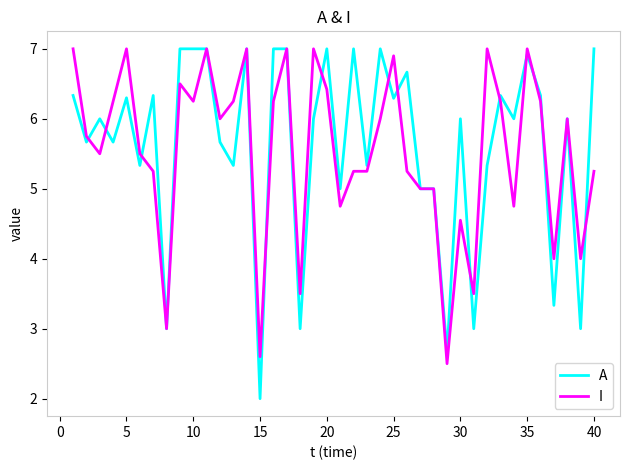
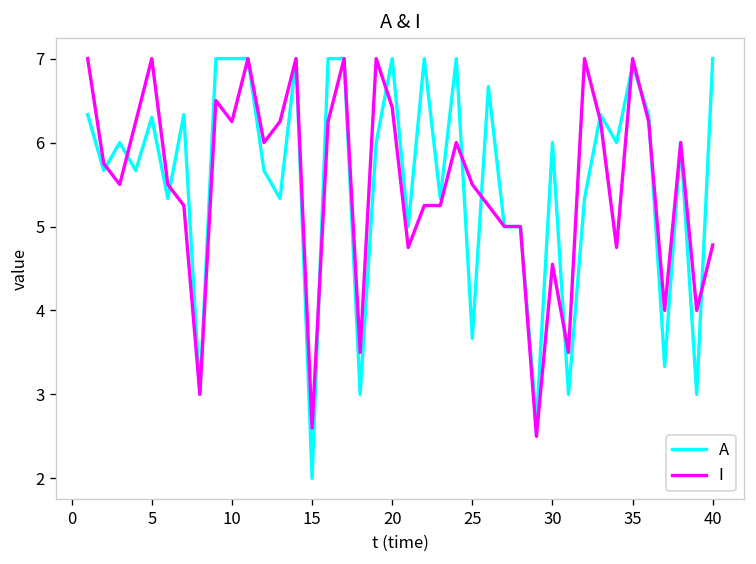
A, 25: 6.3 -> 3.7
I, 25: 6.9 -> 5.5
I, 40: 5.3 -> 4.8
